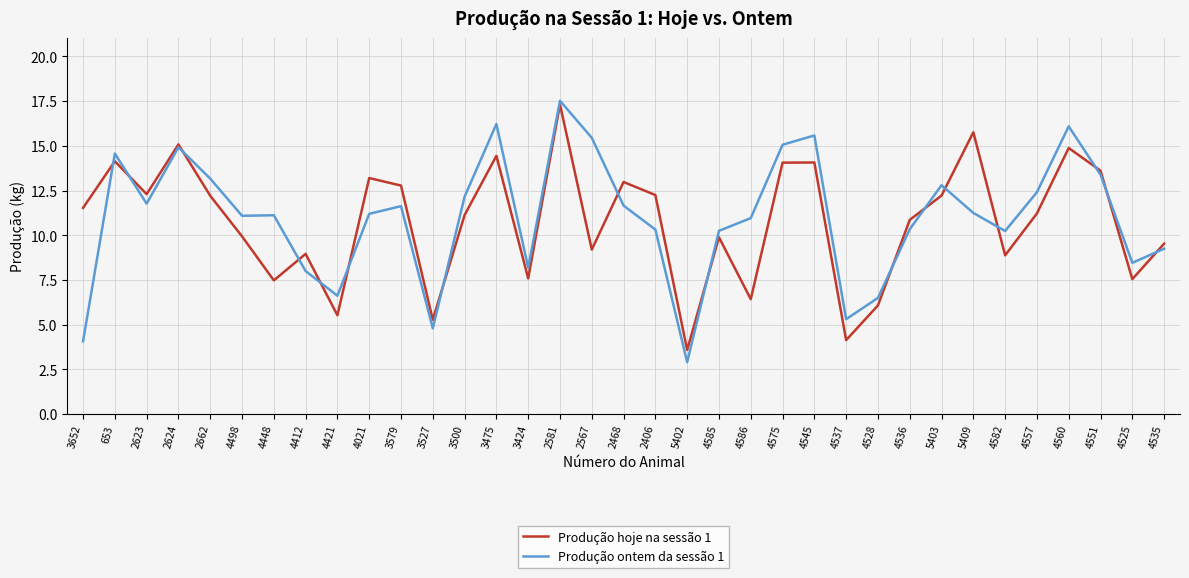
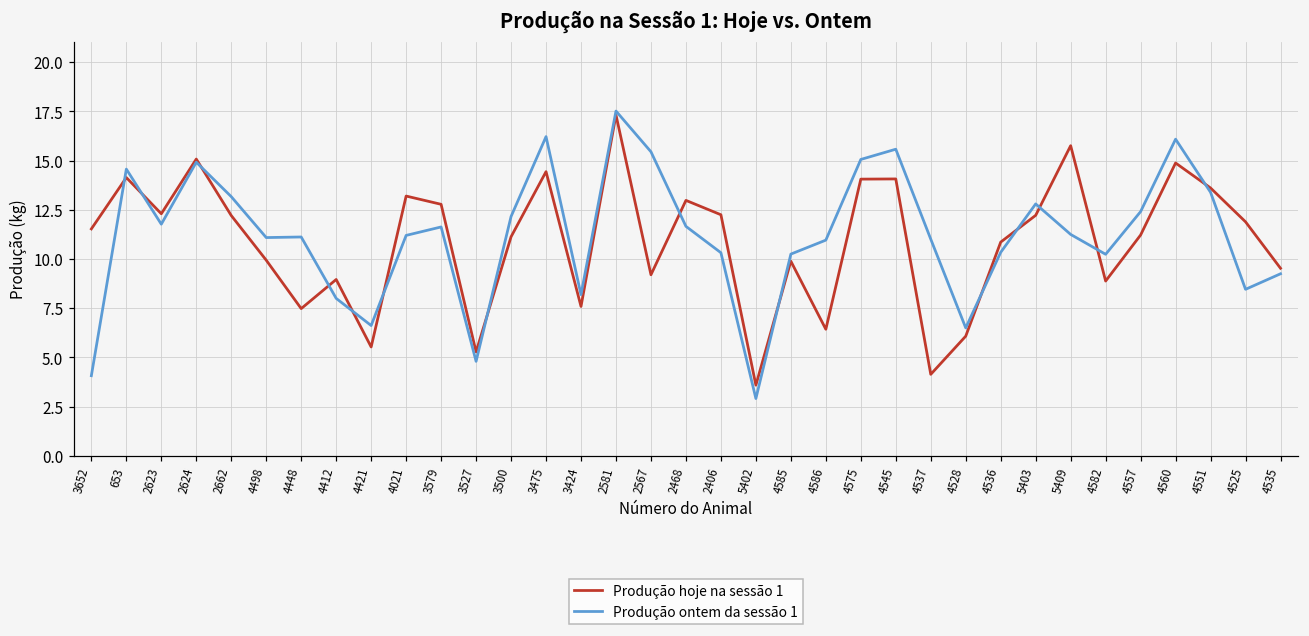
Produção ontem da sessão 1, 4537: 5.3 -> 11.0
Produção hoje na sessão 1, 4525: 7.6 -> 11.9
